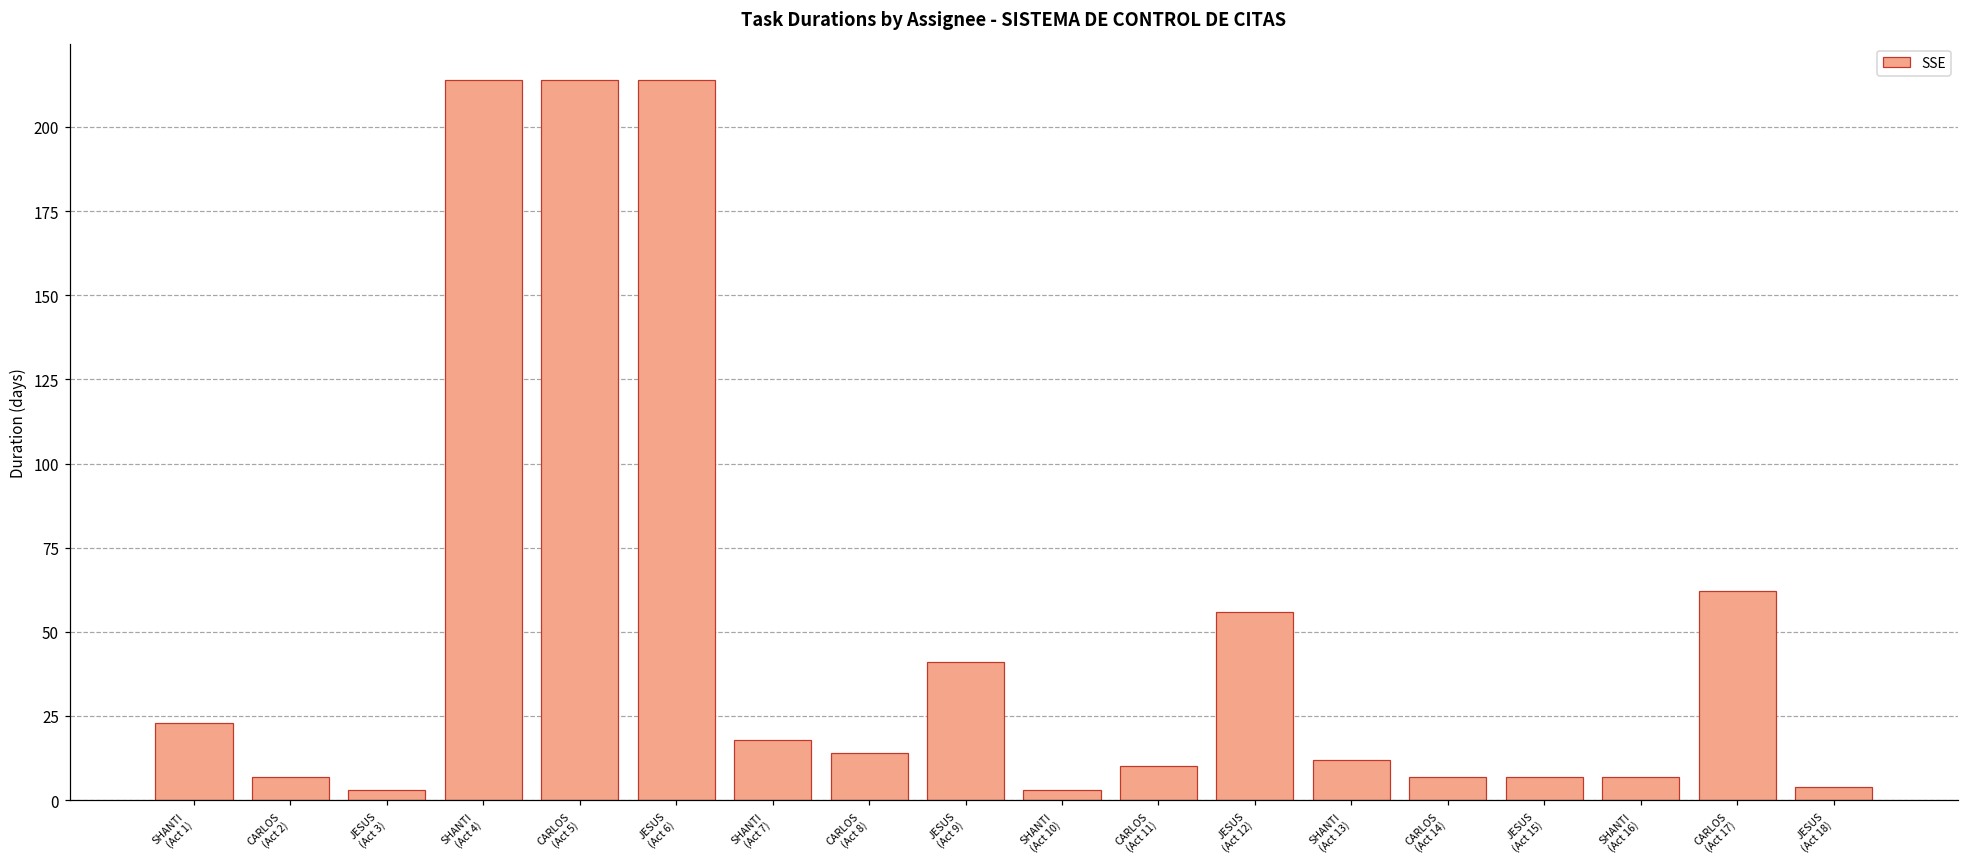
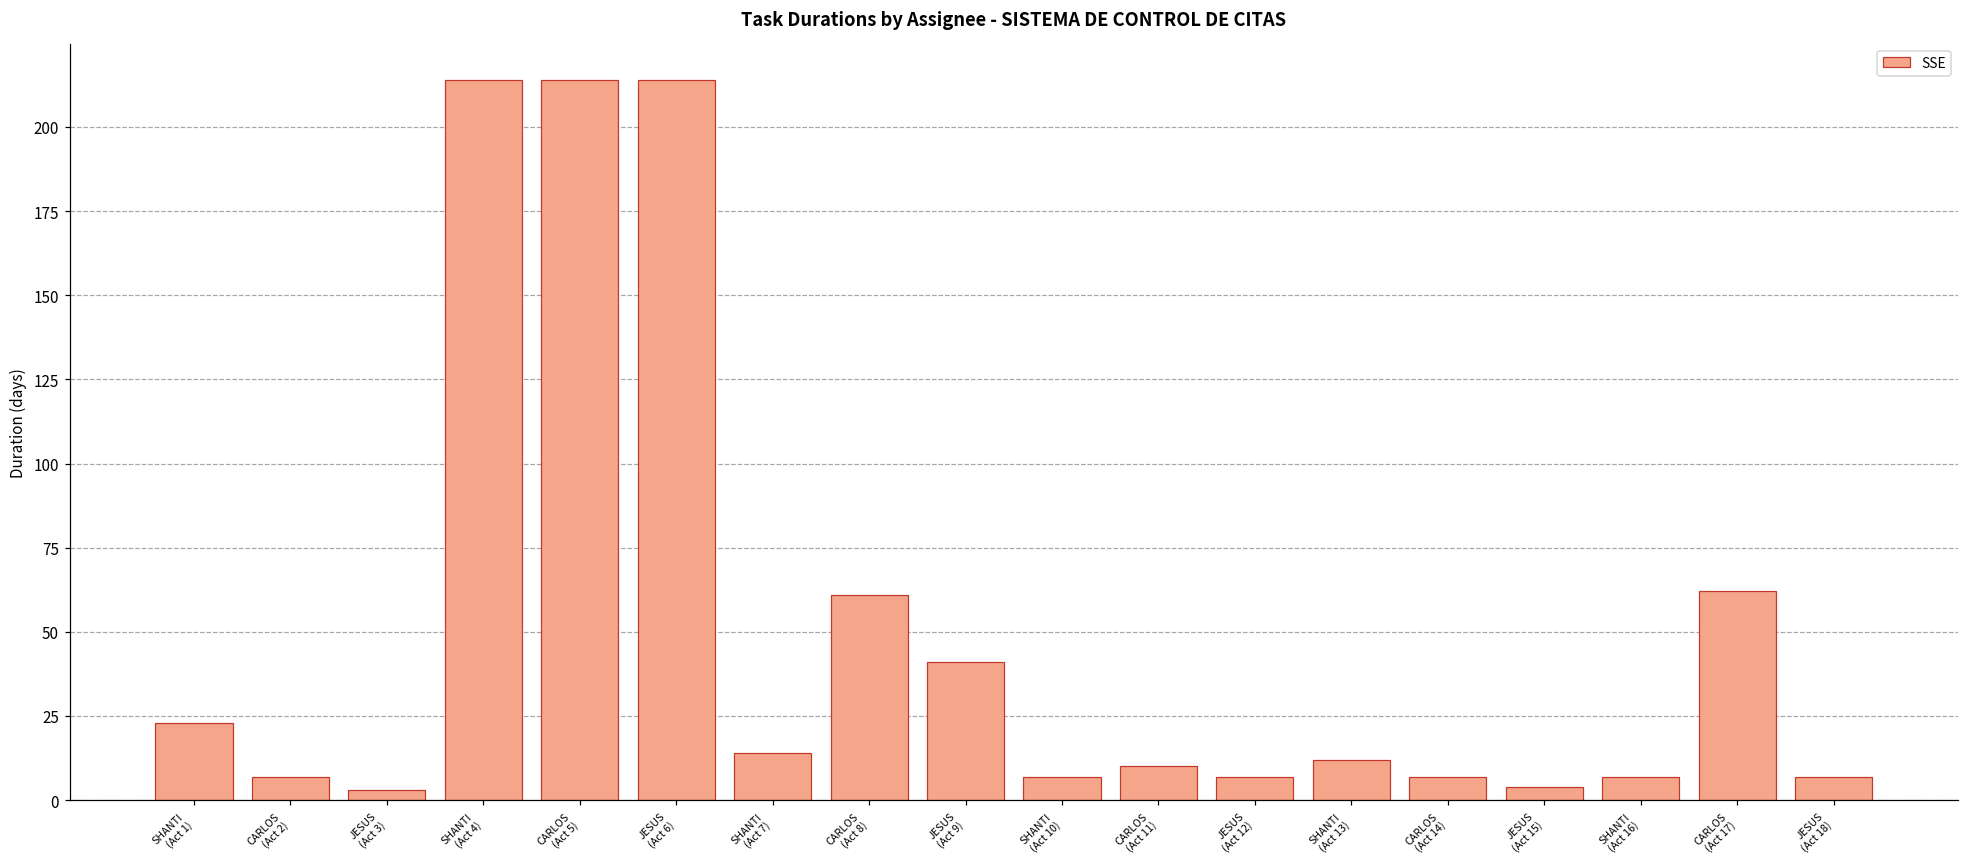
SHANTI (Act 7): 18 -> 14
CARLOS (Act 8): 14 -> 61
SHANTI (Act 10): 3 -> 7
JESUS (Act 12): 56 -> 7
JESUS (Act 15): 7 -> 4
JESUS (Act 18): 4 -> 7
